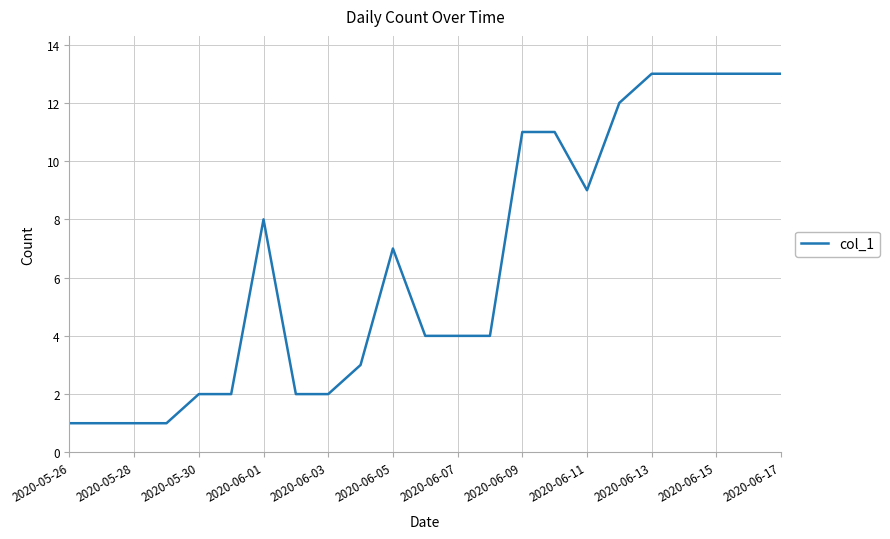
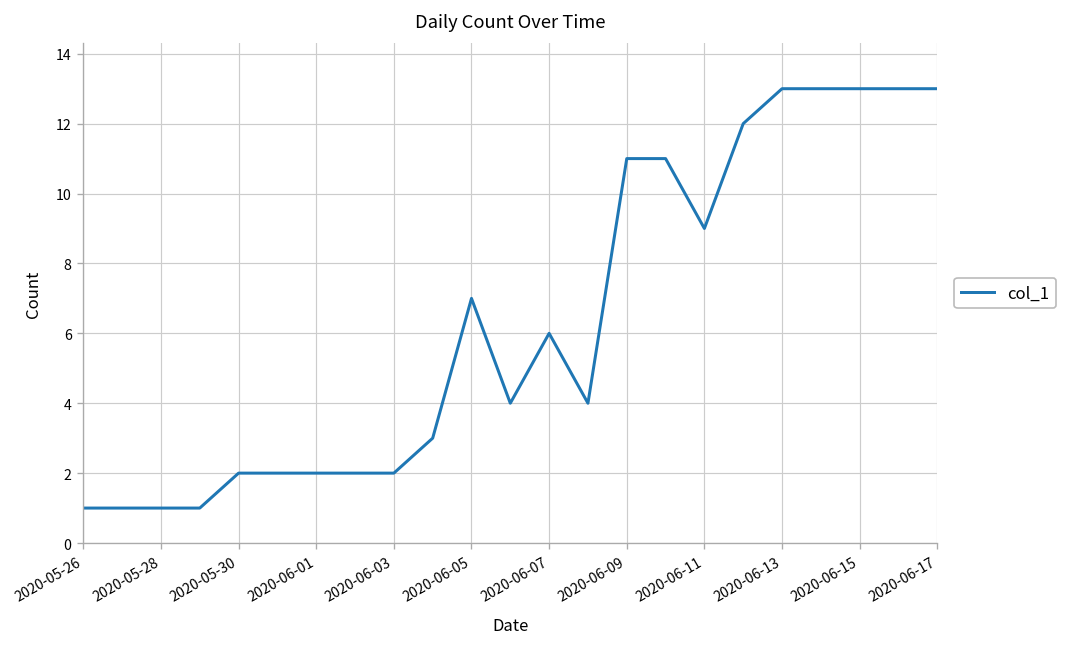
2020-06-01: 8 -> 2
2020-06-07: 4 -> 6
